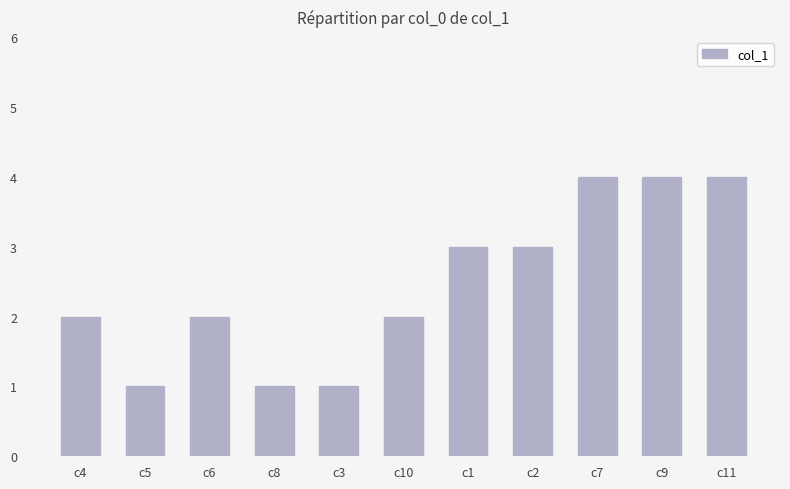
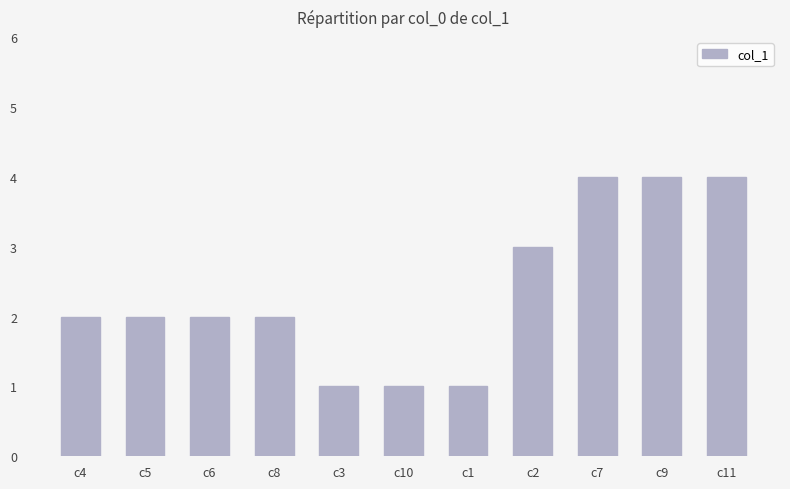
c5: 1 -> 2
c8: 1 -> 2
c10: 2 -> 1
c1: 3 -> 1
